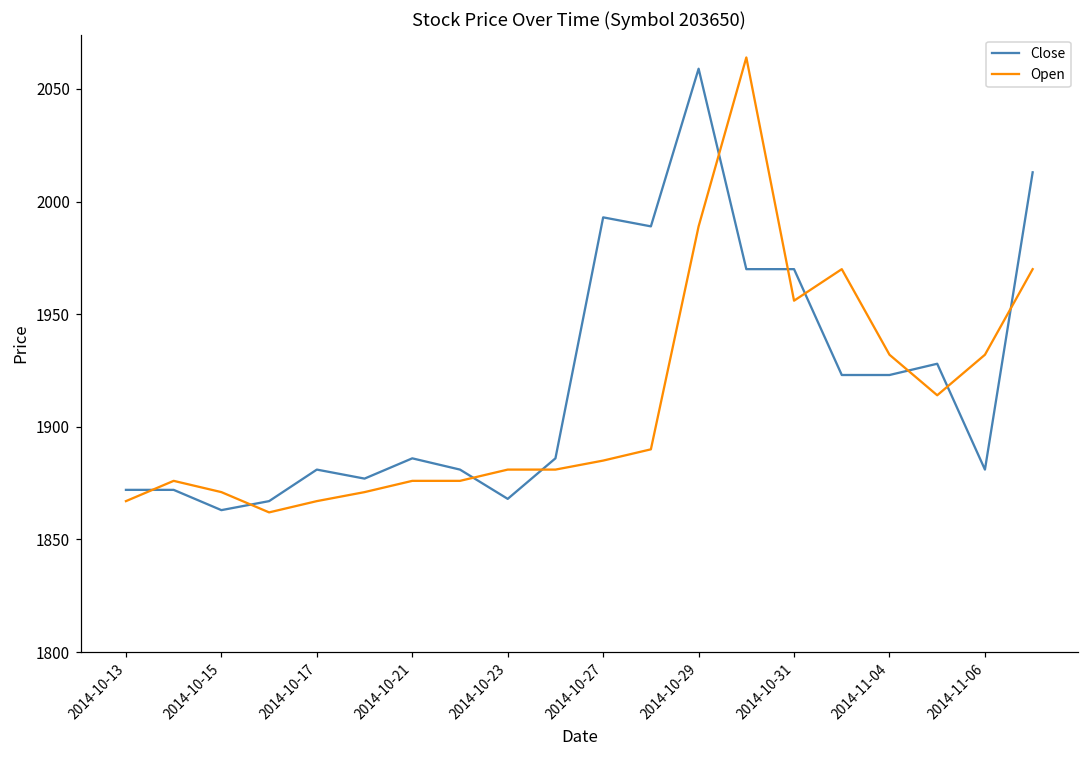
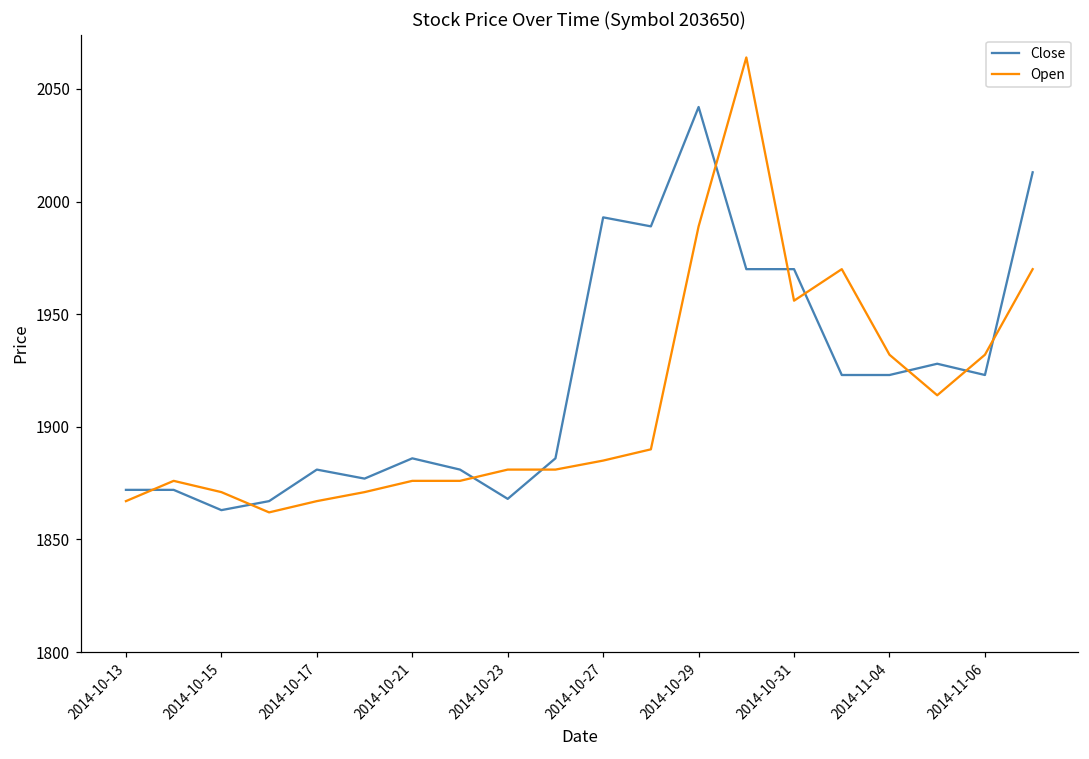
Close, 2014-10-29: 2059 -> 2042
Close, 2014-11-06: 1881 -> 1923
